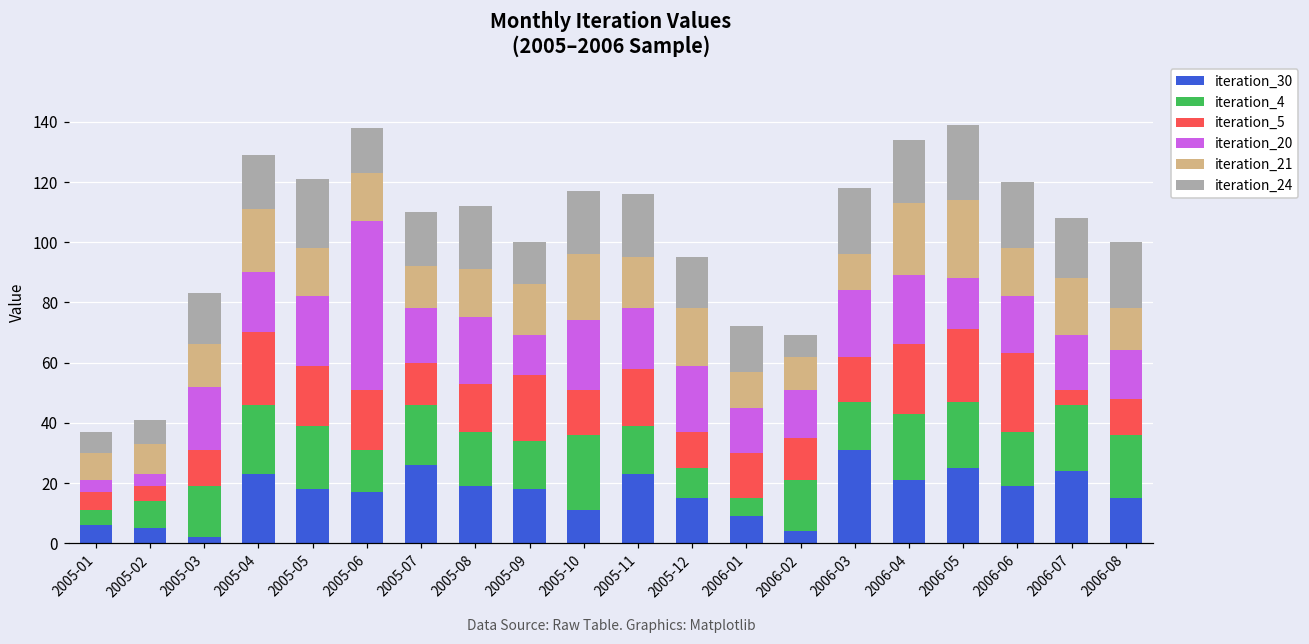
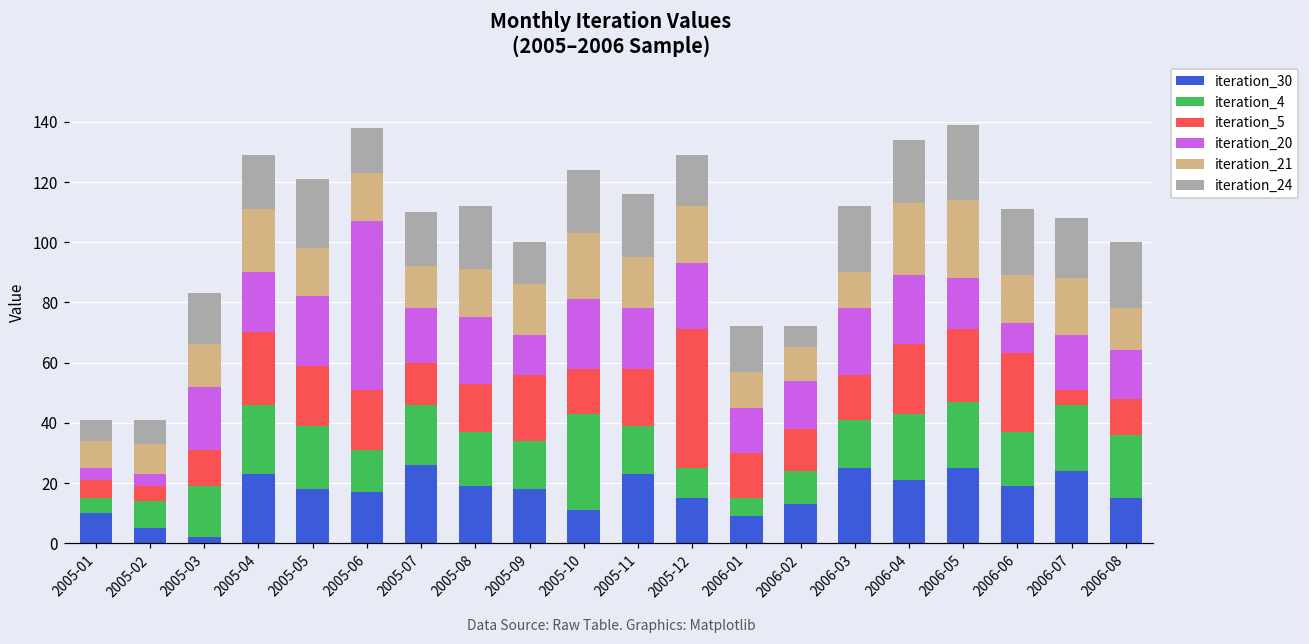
iteration_30, 2005-01: 6 -> 10
iteration_4, 2005-10: 25 -> 32
iteration_5, 2005-12: 12 -> 46
iteration_30, 2006-02: 4 -> 13
iteration_4, 2006-02: 17 -> 11
iteration_30, 2006-03: 31 -> 25
iteration_20, 2006-06: 19 -> 10
